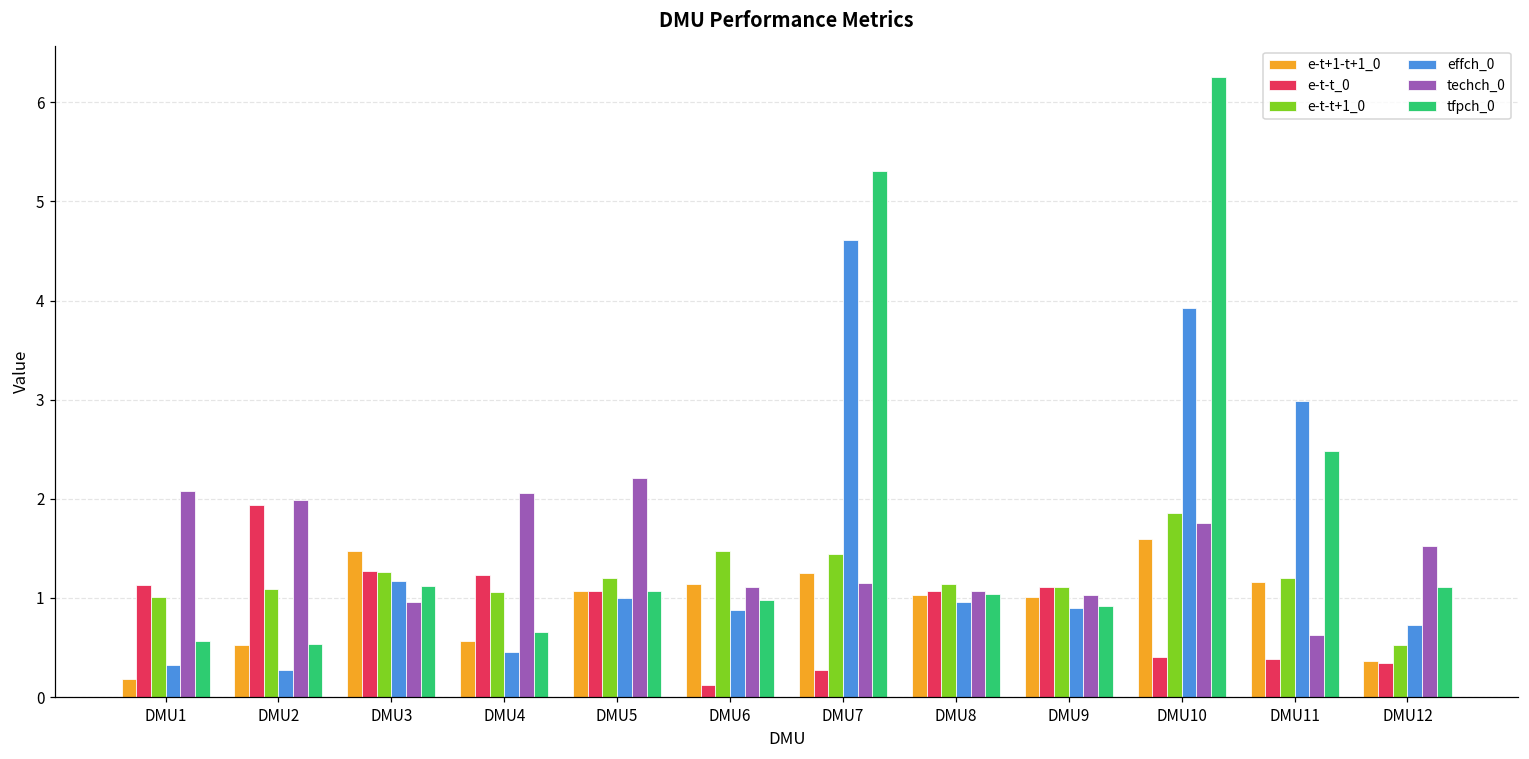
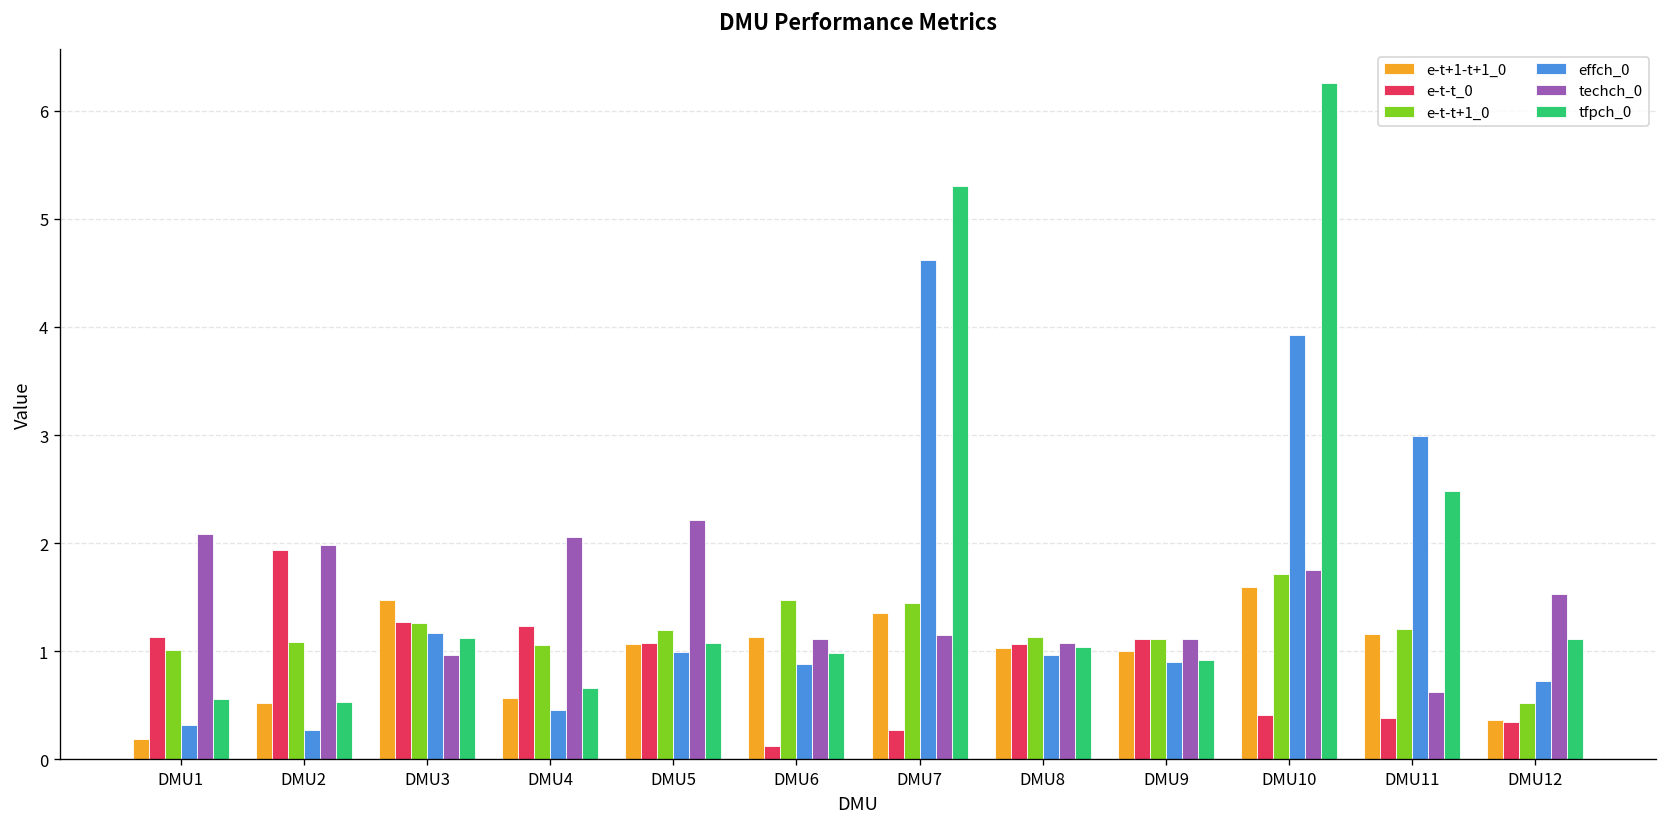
e-t+1-t+1_0, DMU7: 1.3 -> 1.4
techch_0, DMU9: 1.0 -> 1.1
e-t-t+1_0, DMU10: 1.9 -> 1.7
